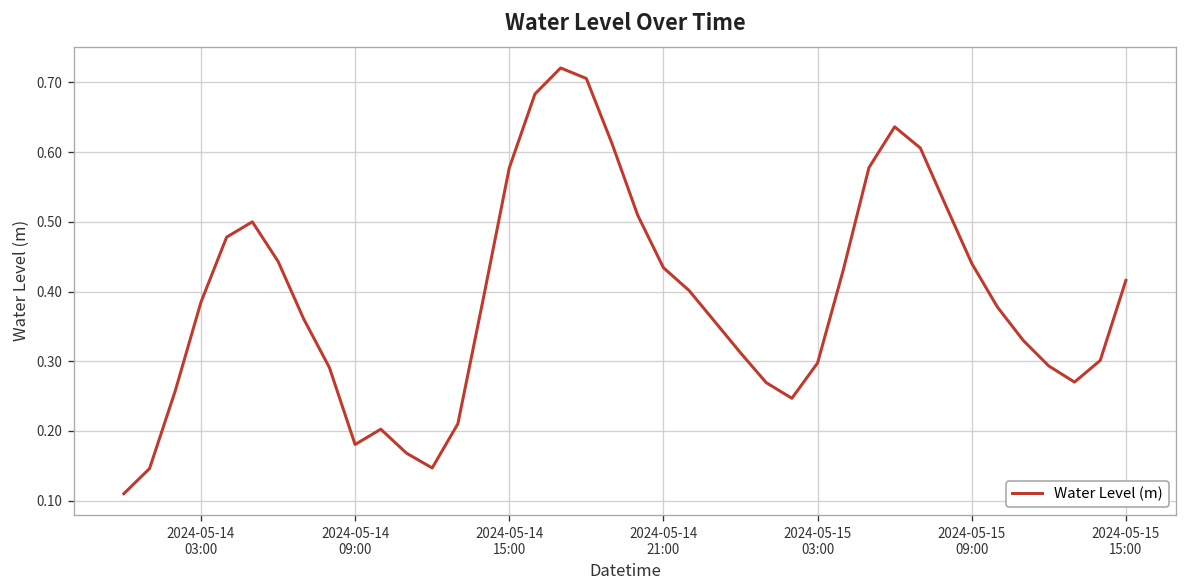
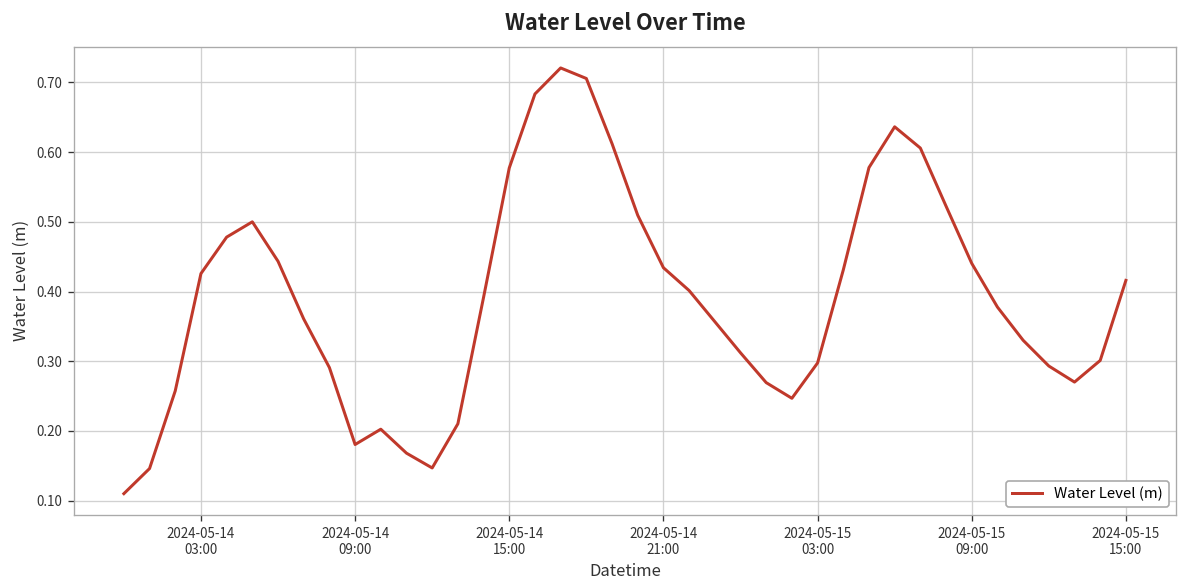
2024-05-14 03:00: 0.38 -> 0.43
